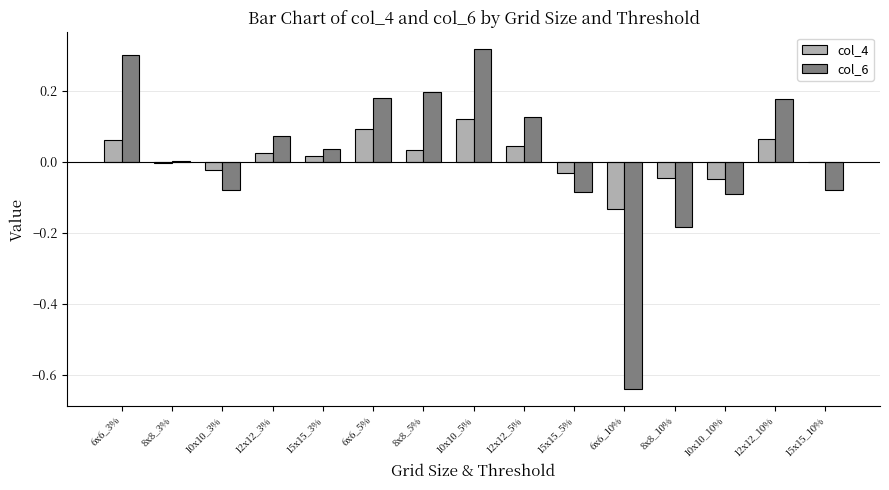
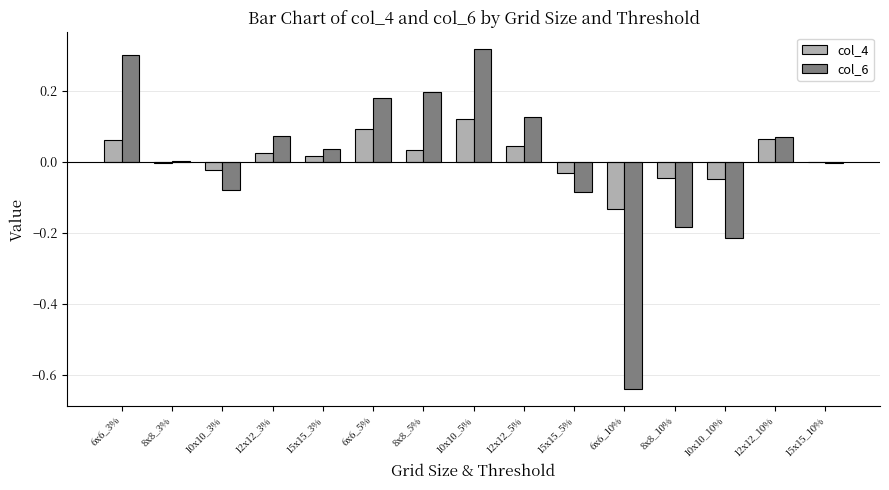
col_6, 10x10_10%: -0.09 -> -0.21
col_6, 12x12_10%: 0.18 -> 0.07
col_6, 15x15_10%: -0.08 -> 0.00
